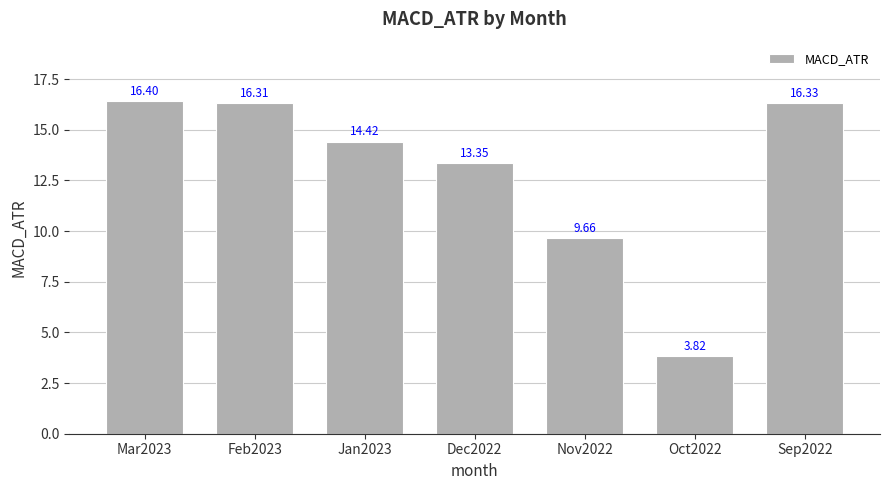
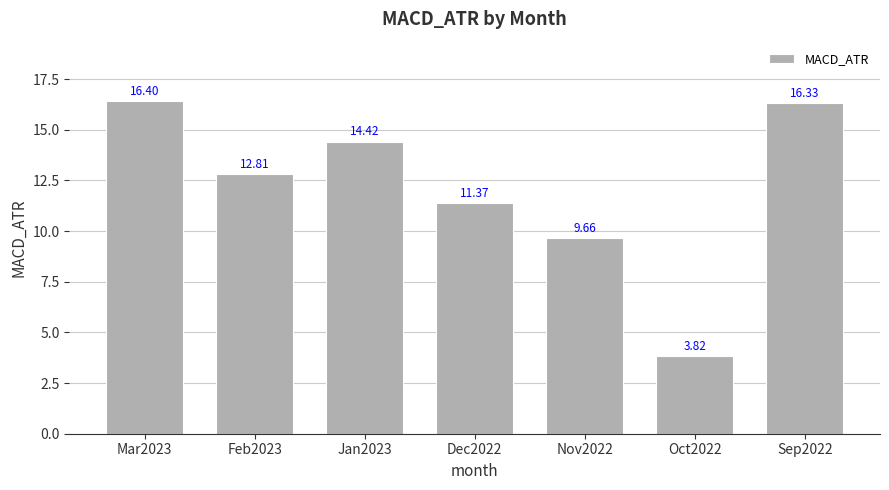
Feb2023: 16.31 -> 12.81
Dec2022: 13.35 -> 11.37
